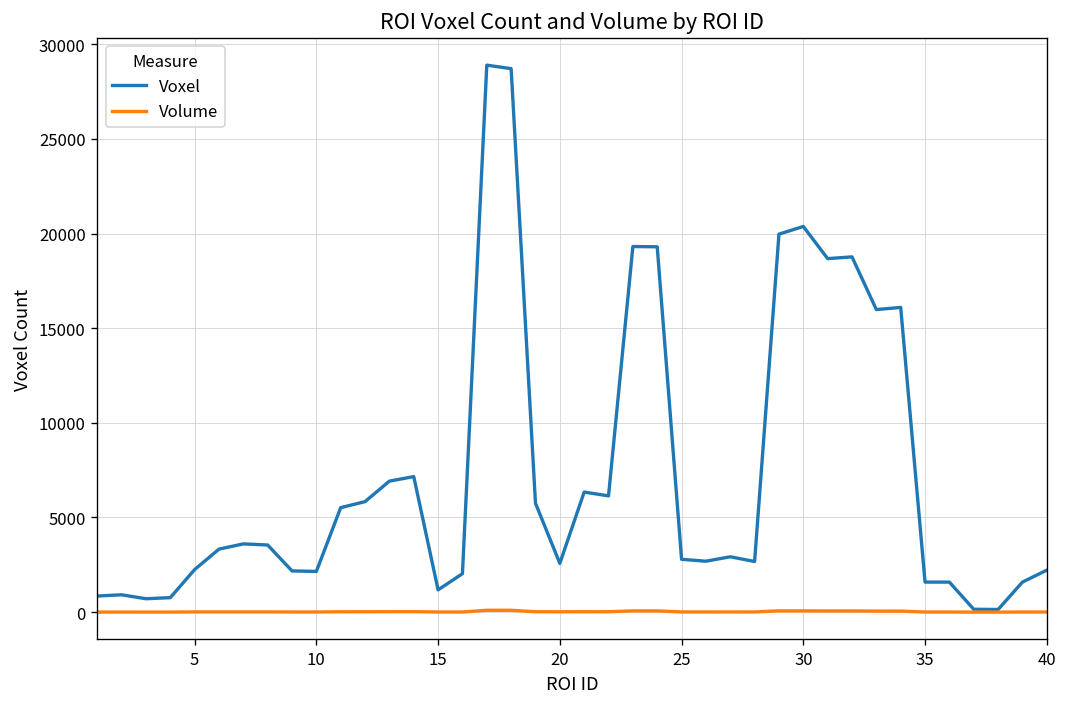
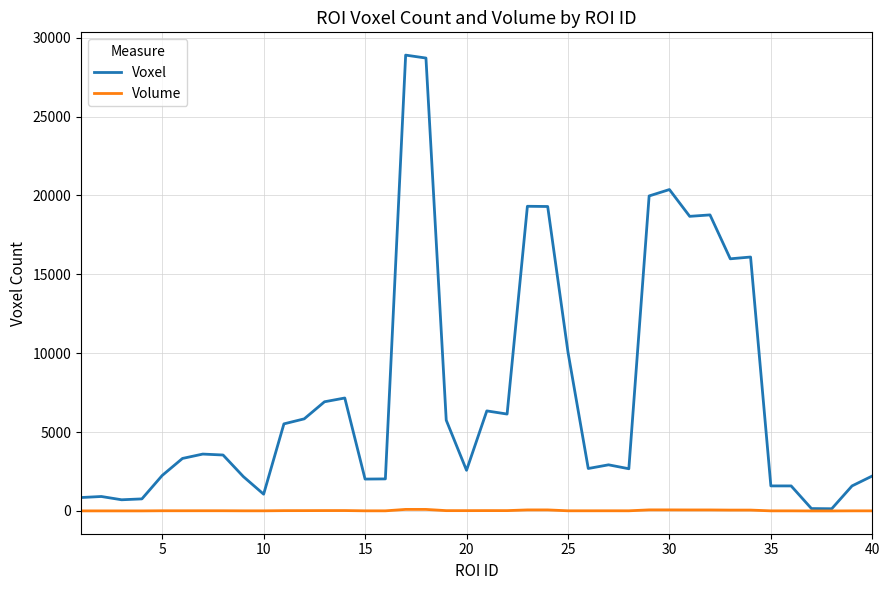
Voxel, 10: 2200 -> 1100
Voxel, 15: 1200 -> 2000
Voxel, 25: 2800 -> 10100
